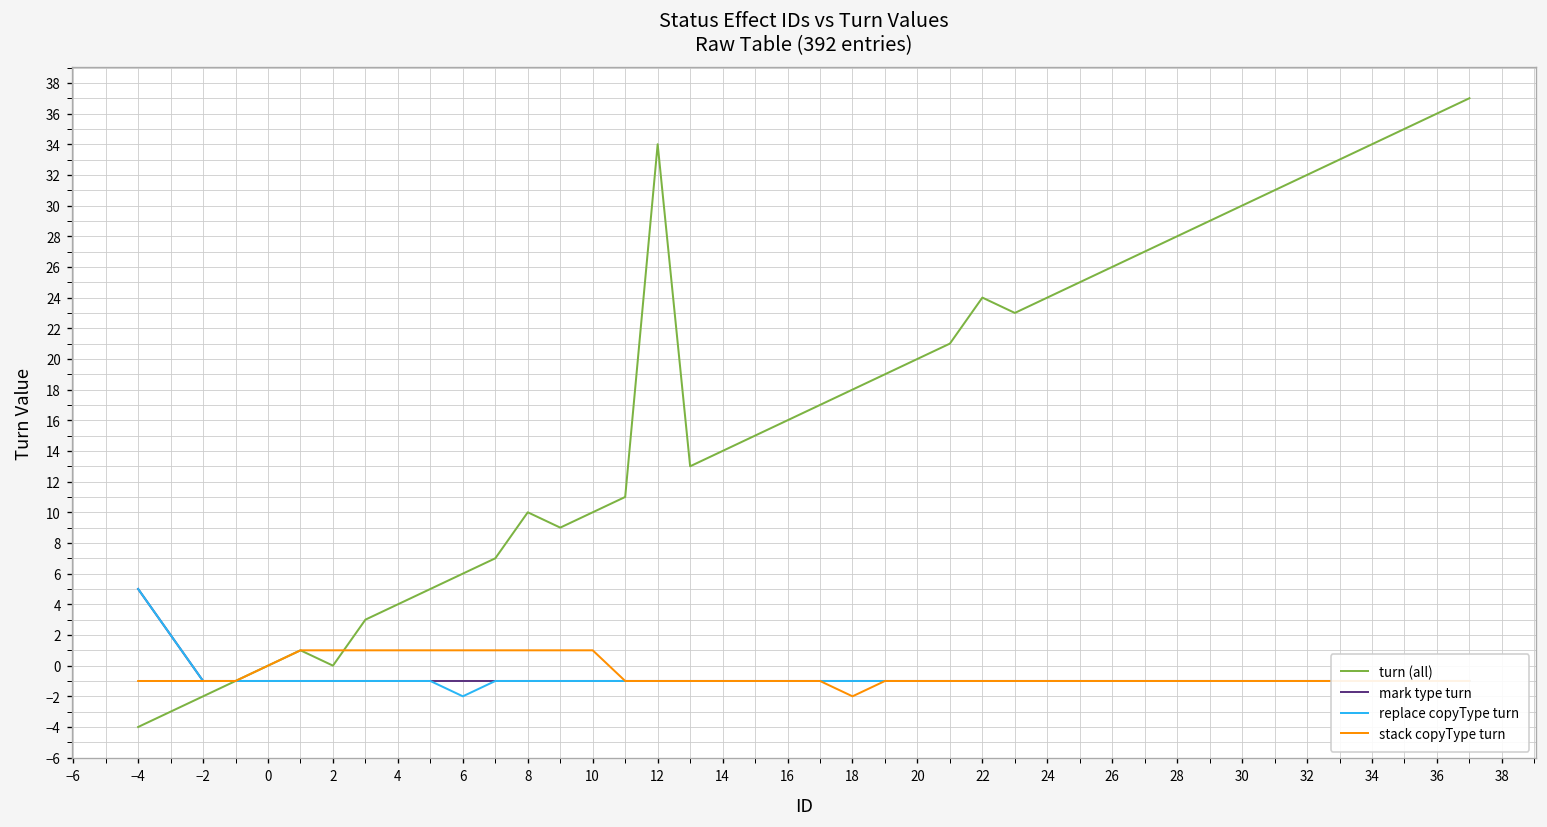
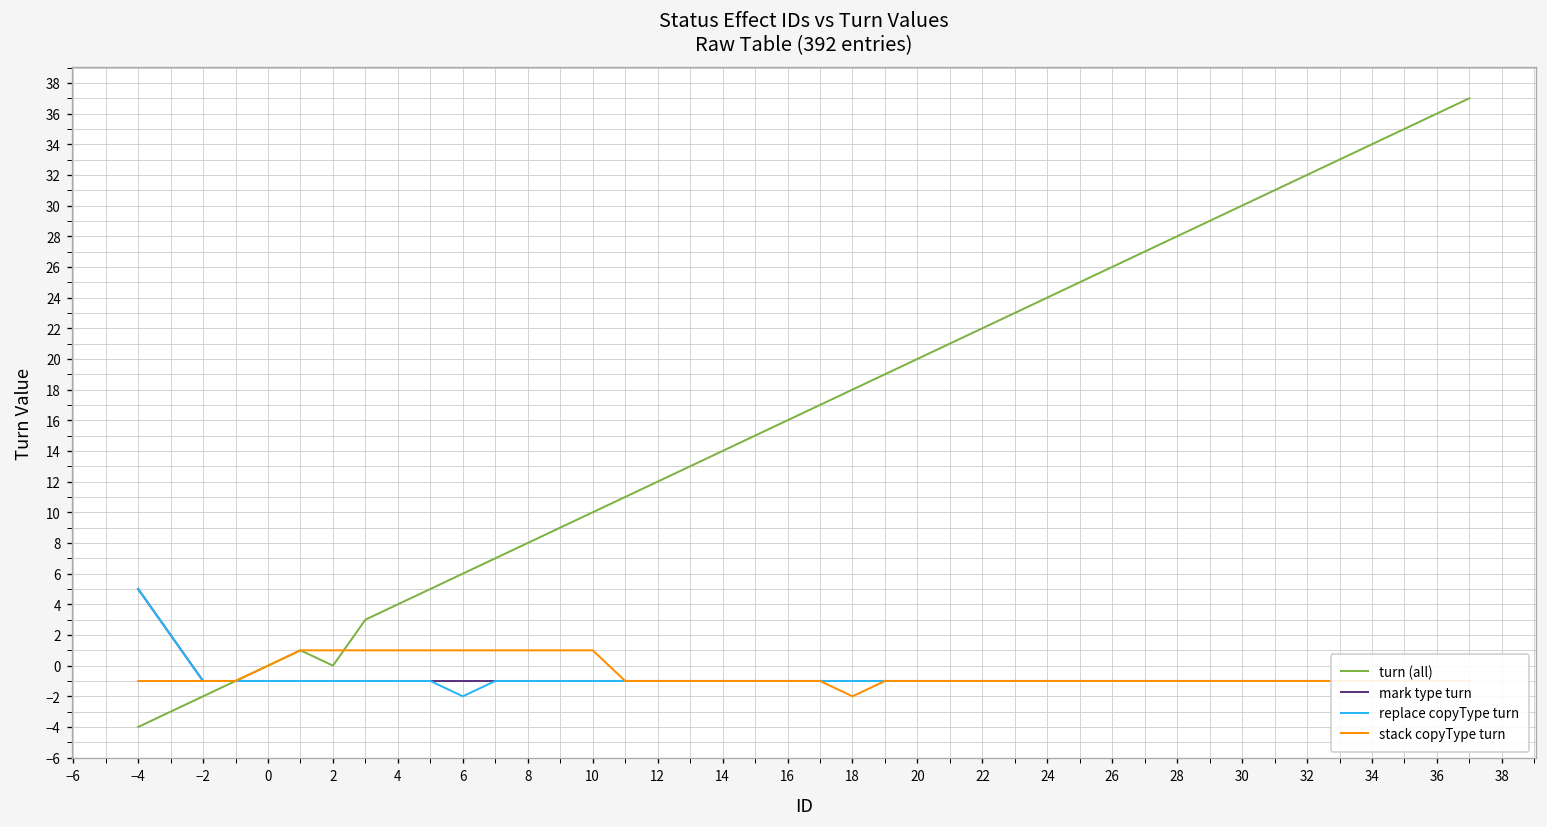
turn (all), 8: 10 -> 8
turn (all), 12: 34 -> 12
turn (all), 22: 24 -> 22
